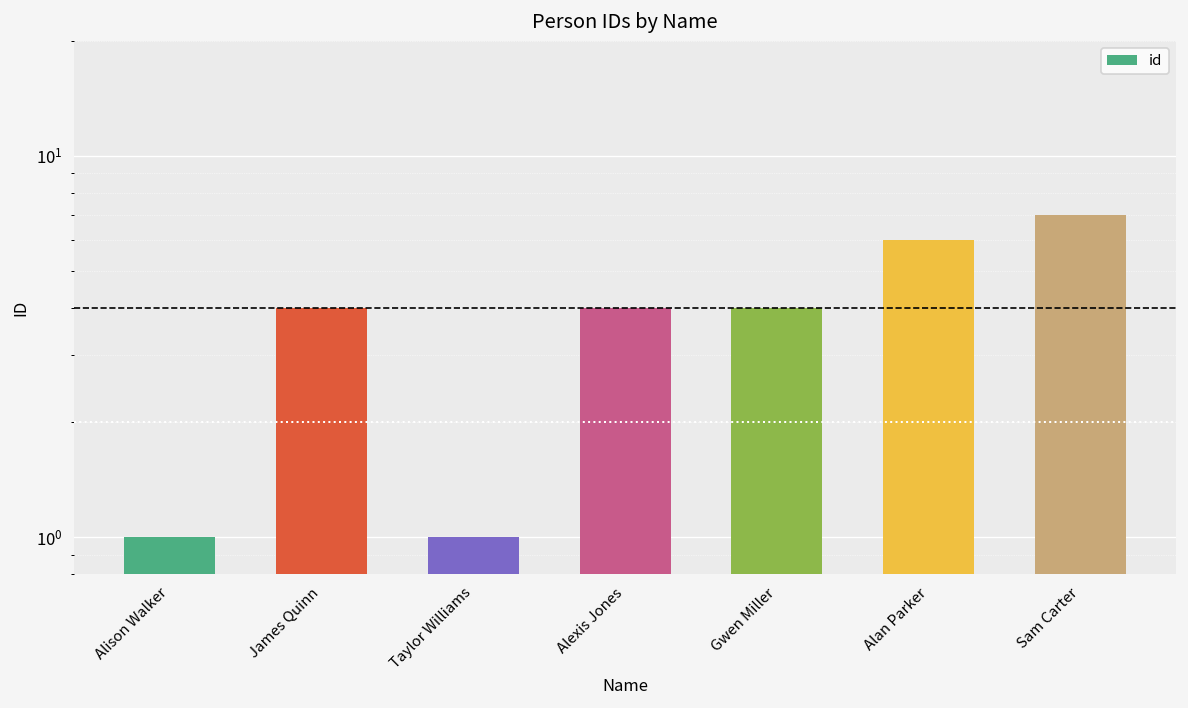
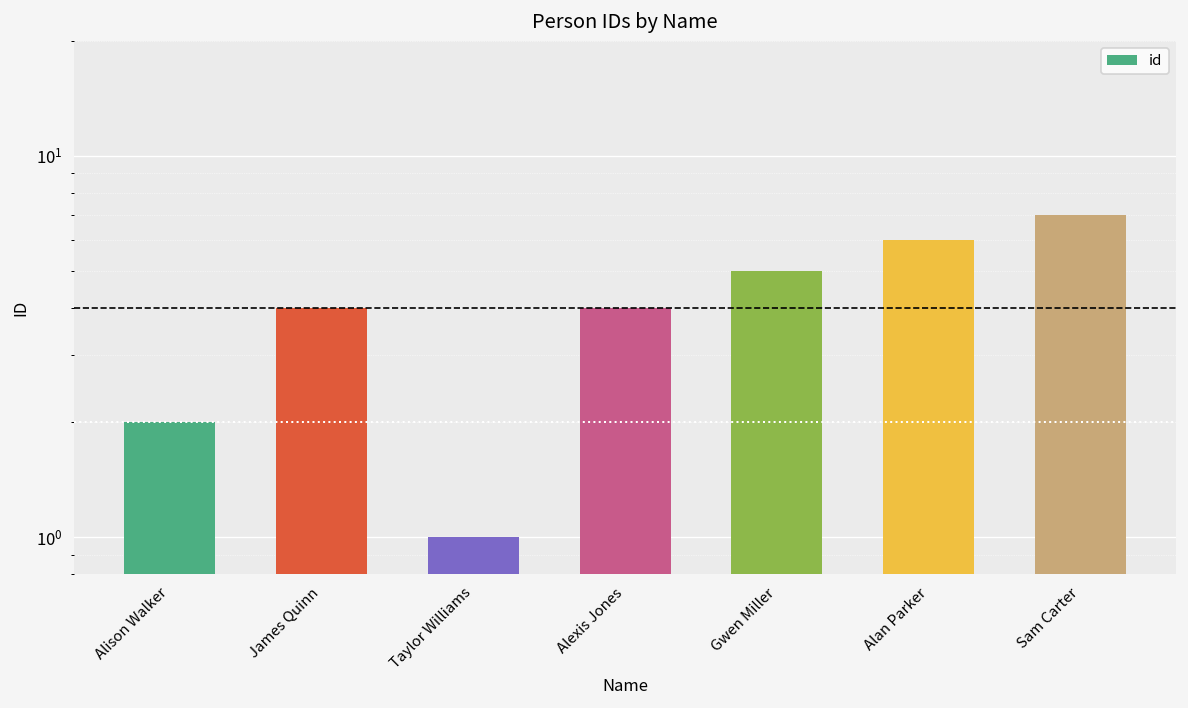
Alison Walker: 1 -> 2
Gwen Miller: 4 -> 5
